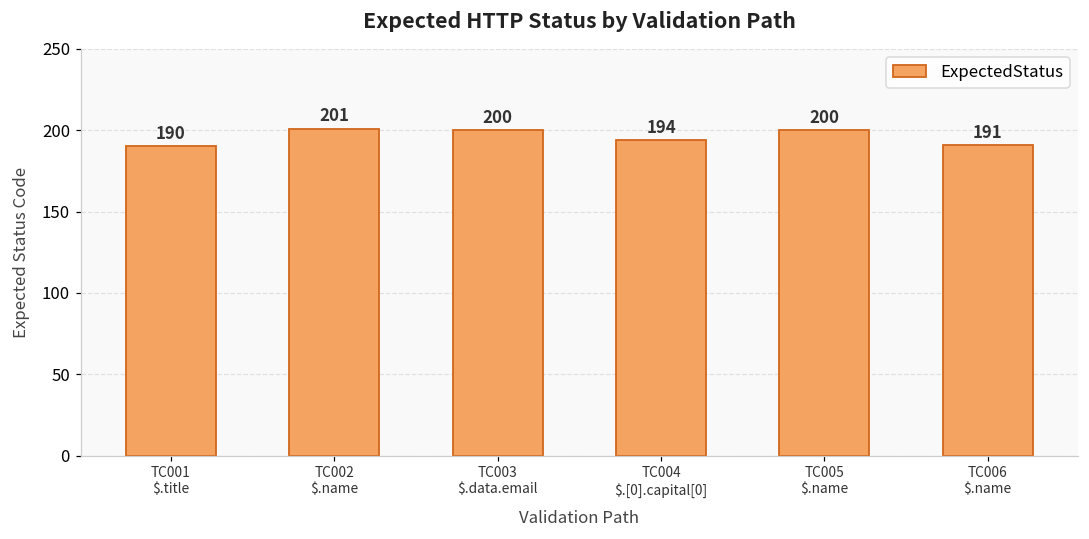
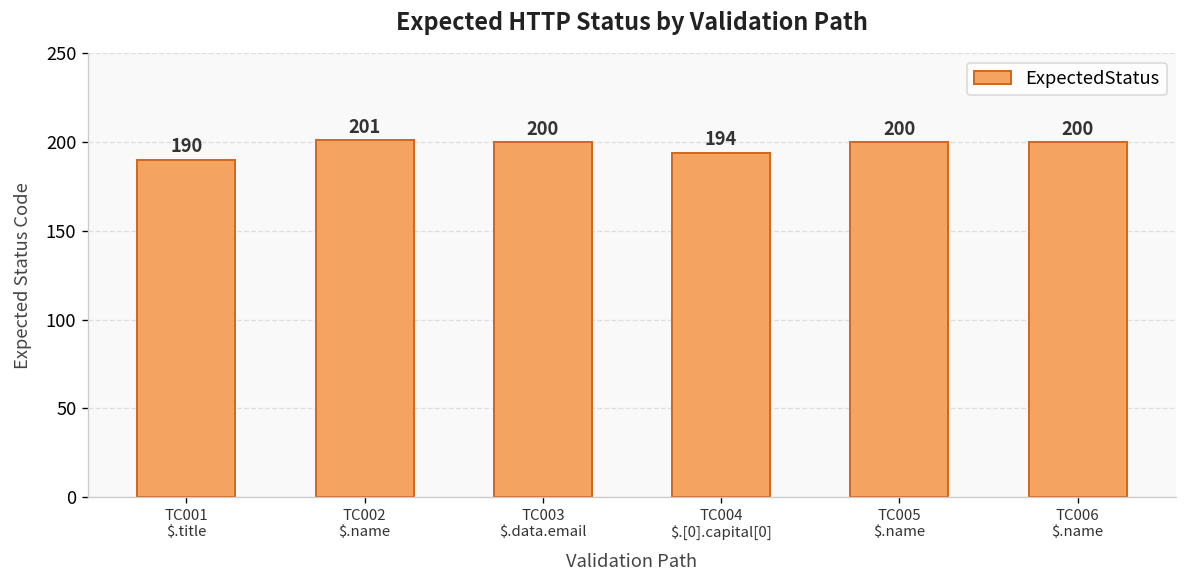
TC006 $.name: 191 -> 200
